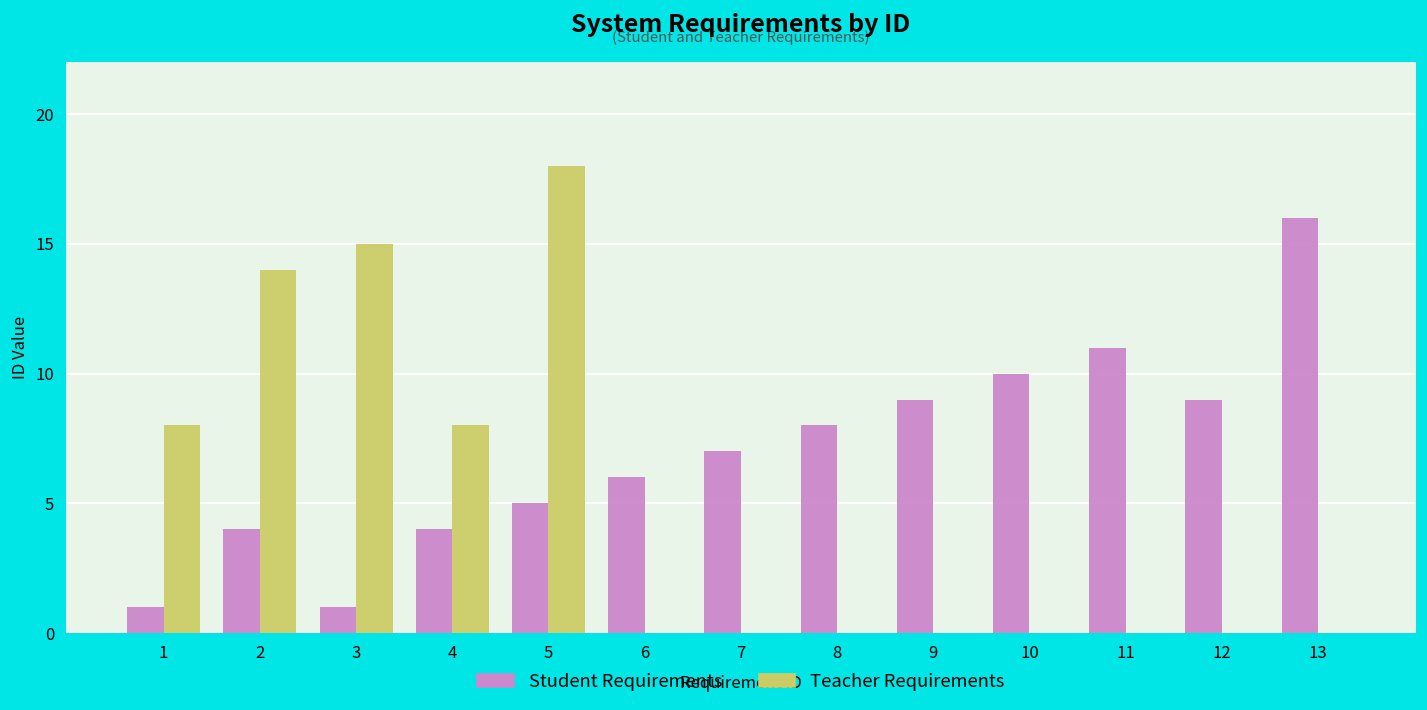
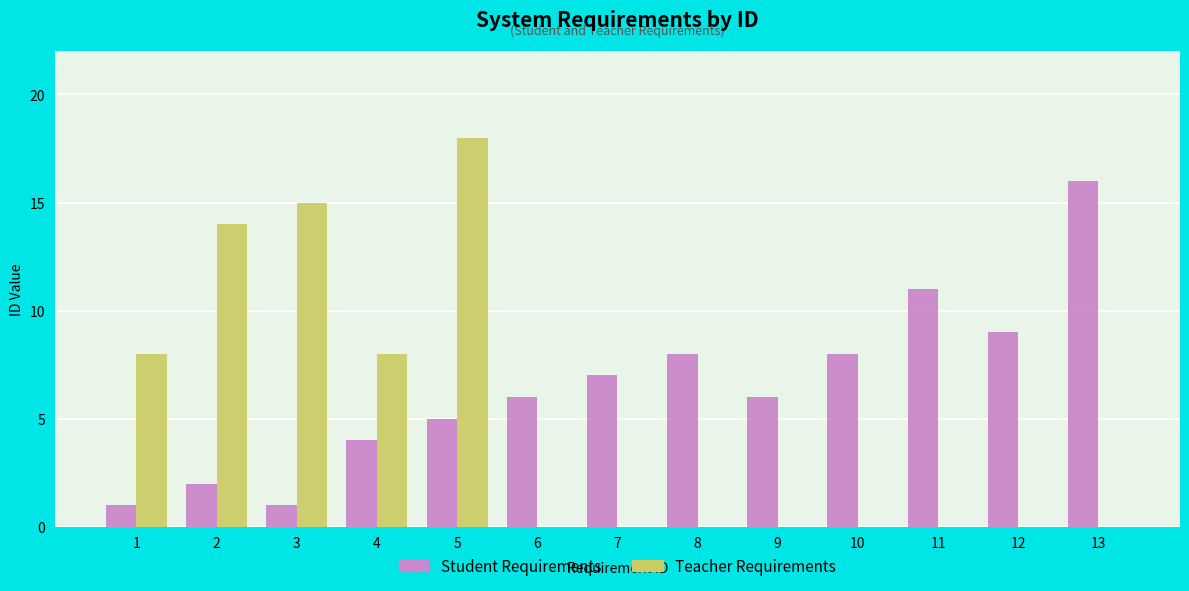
Student Requirements, 2: 4 -> 2
Student Requirements, 9: 9 -> 6
Student Requirements, 10: 10 -> 8
